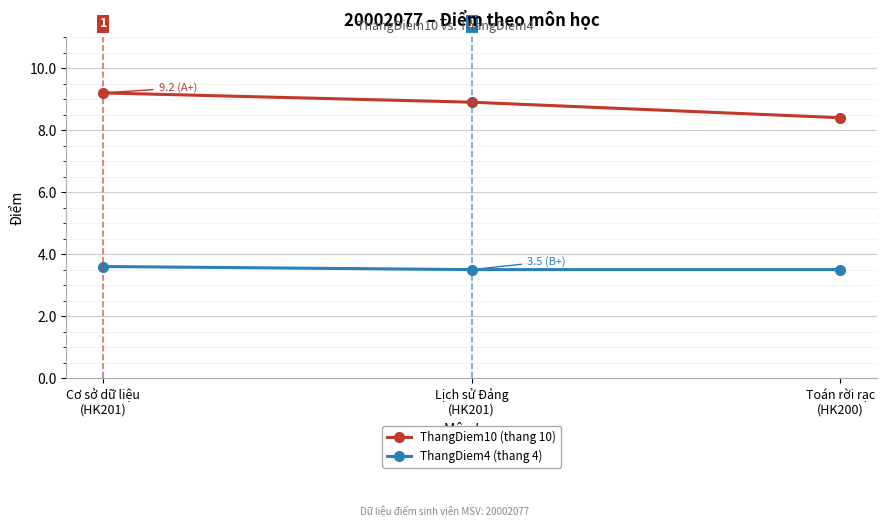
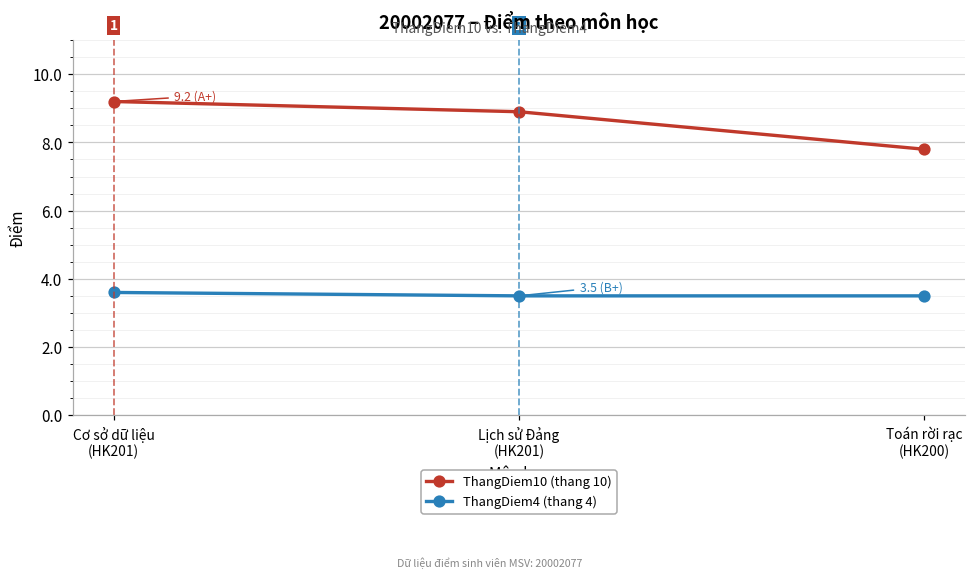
ThangDiem10 (thang 10), Toán rời rạc (HK200): 8.4 -> 7.8
